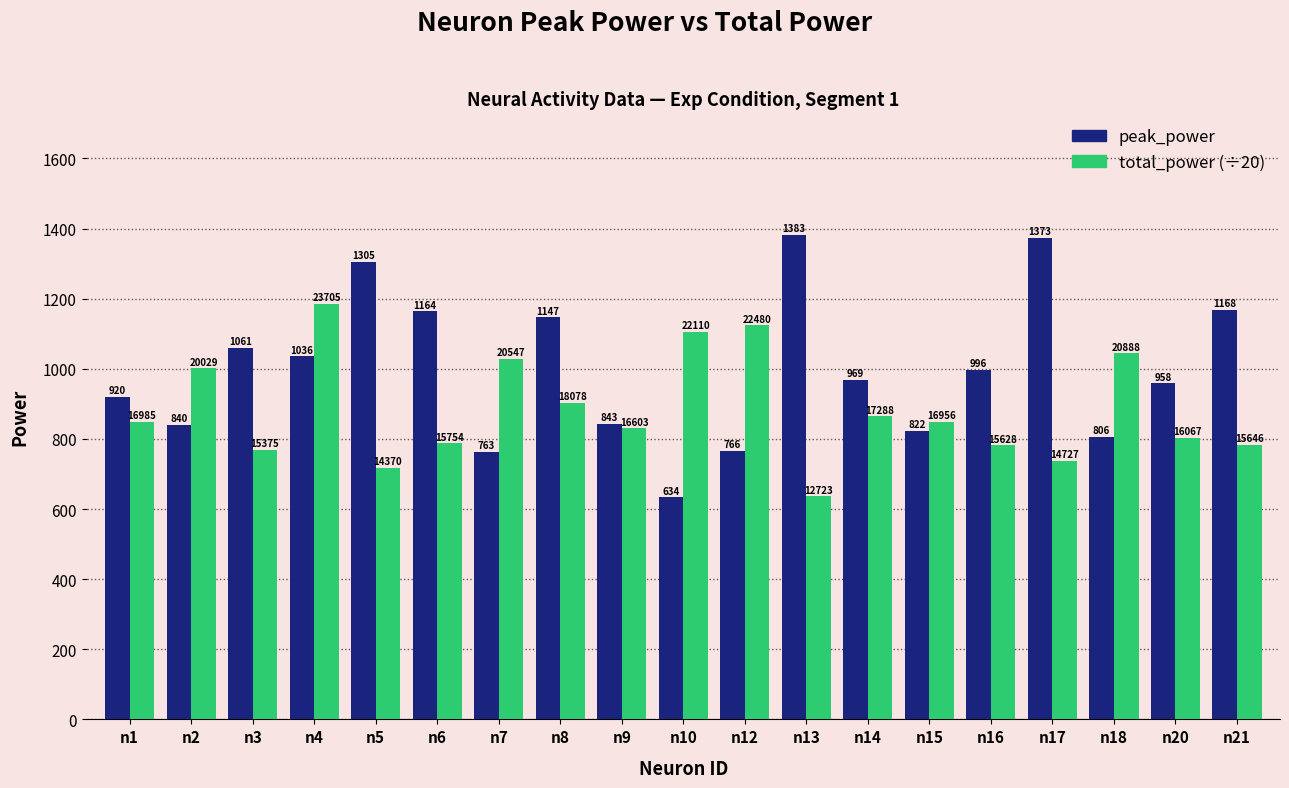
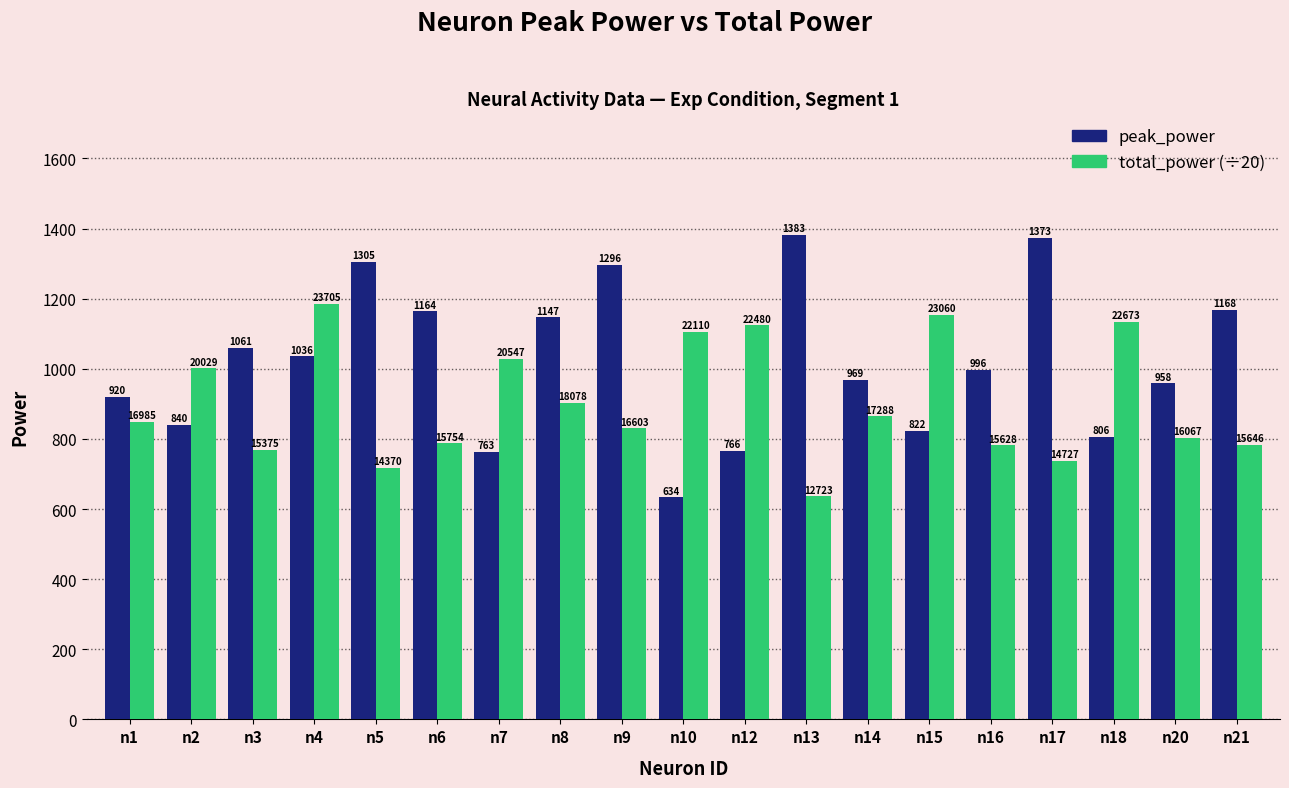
peak_power, n9: 843 -> 1296
total_power (÷20), n15: 16956 -> 23060
total_power (÷20), n18: 20888 -> 22673
